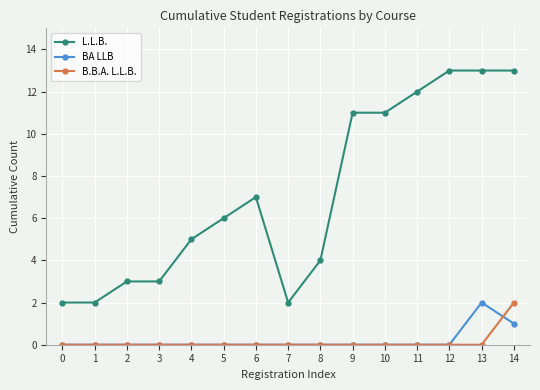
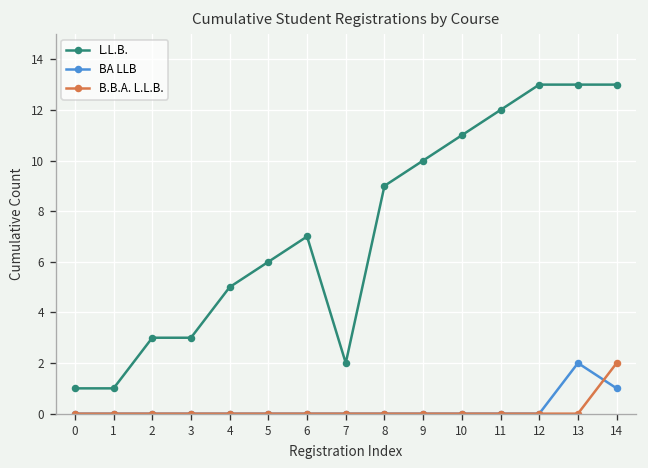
L.L.B., 0: 2 -> 1
L.L.B., 1: 2 -> 1
L.L.B., 8: 4 -> 9
L.L.B., 9: 11 -> 10
